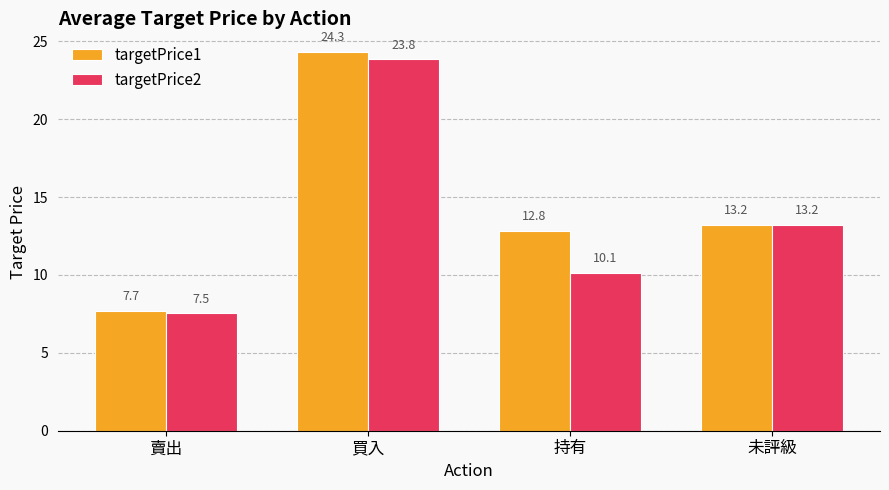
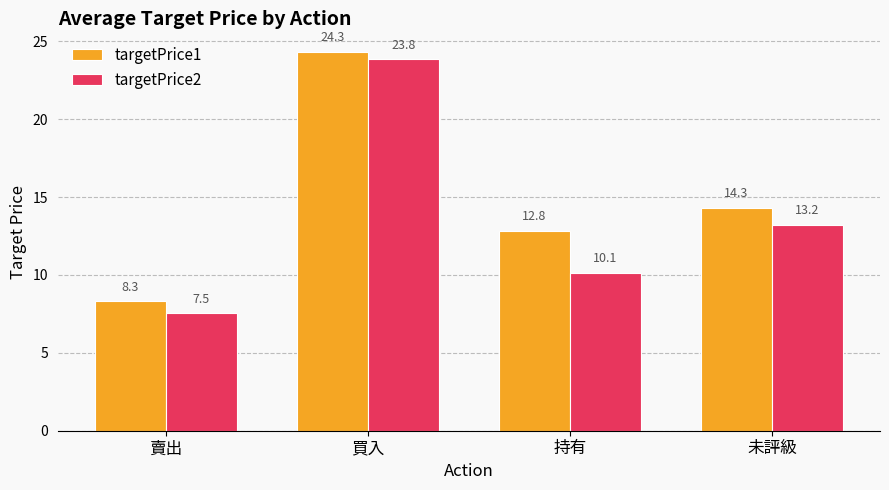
targetPrice1, 賣出: 7.7 -> 8.3
targetPrice1, 未評級: 13.2 -> 14.3
